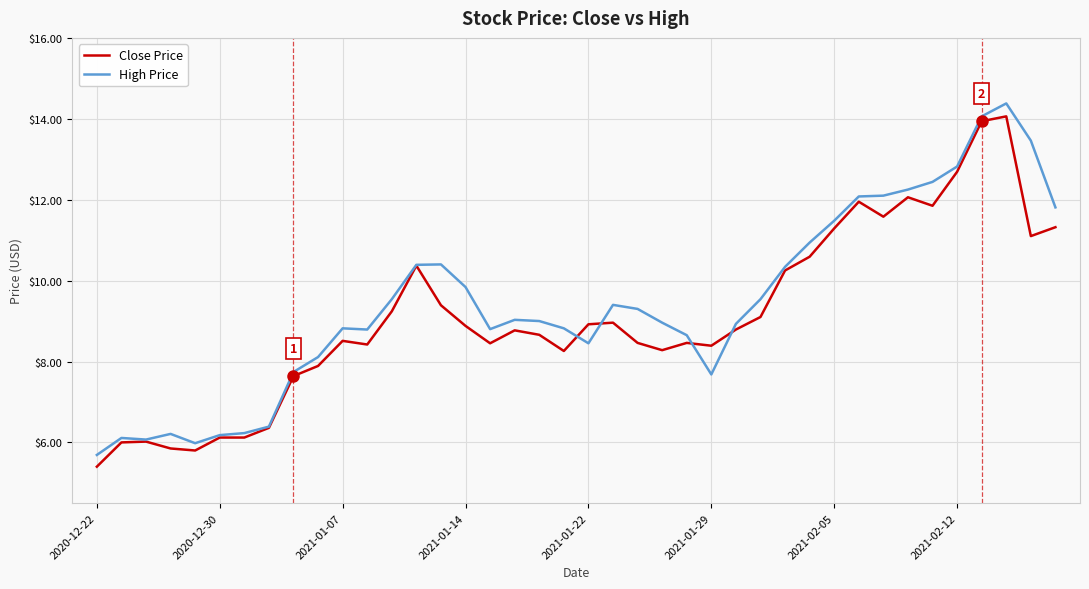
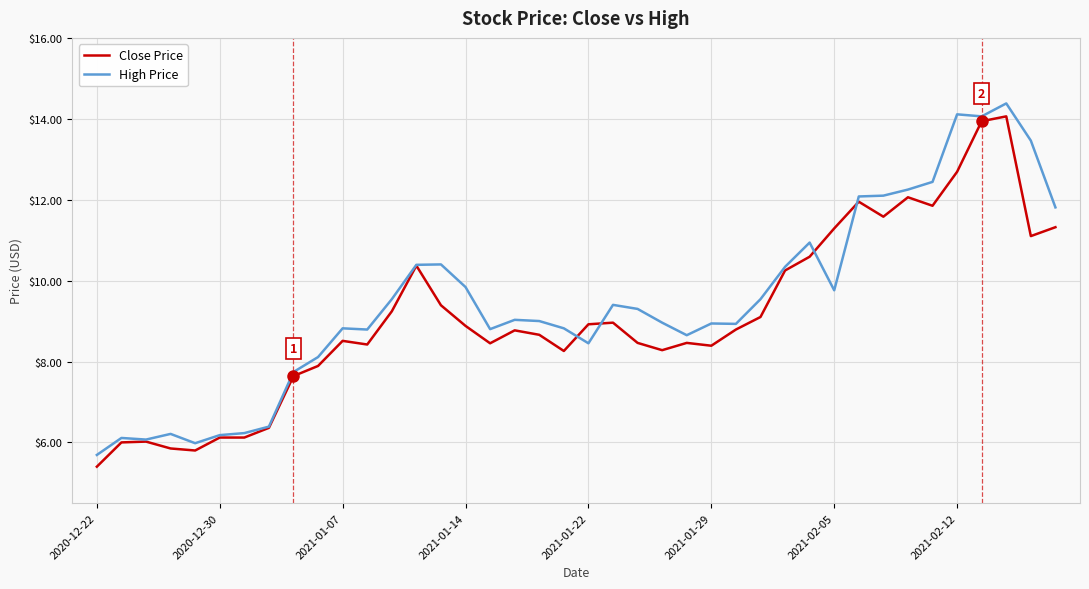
High Price, 2021-01-29: $7.7 -> $8.9
High Price, 2021-02-05: $11.5 -> $9.8
High Price, 2021-02-12: $12.8 -> $14.1
